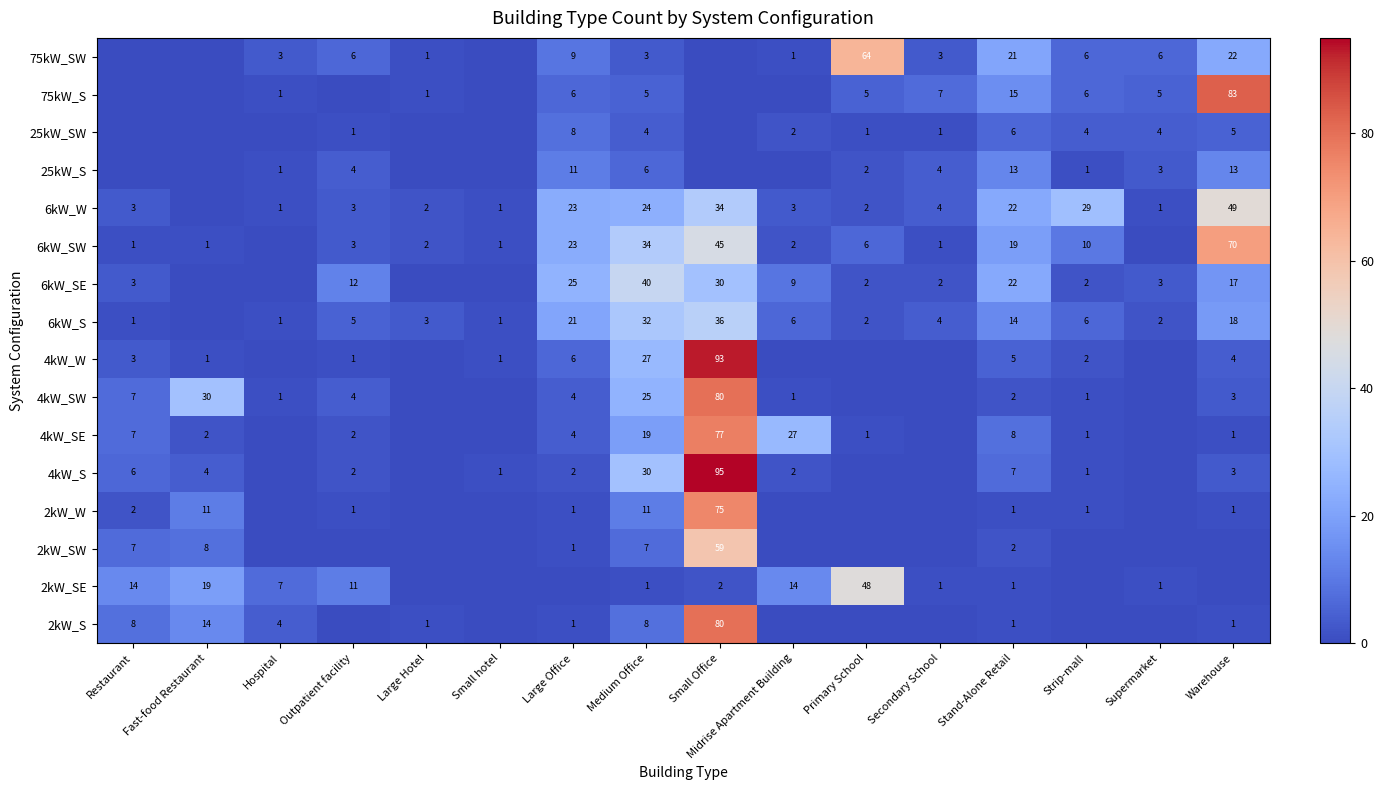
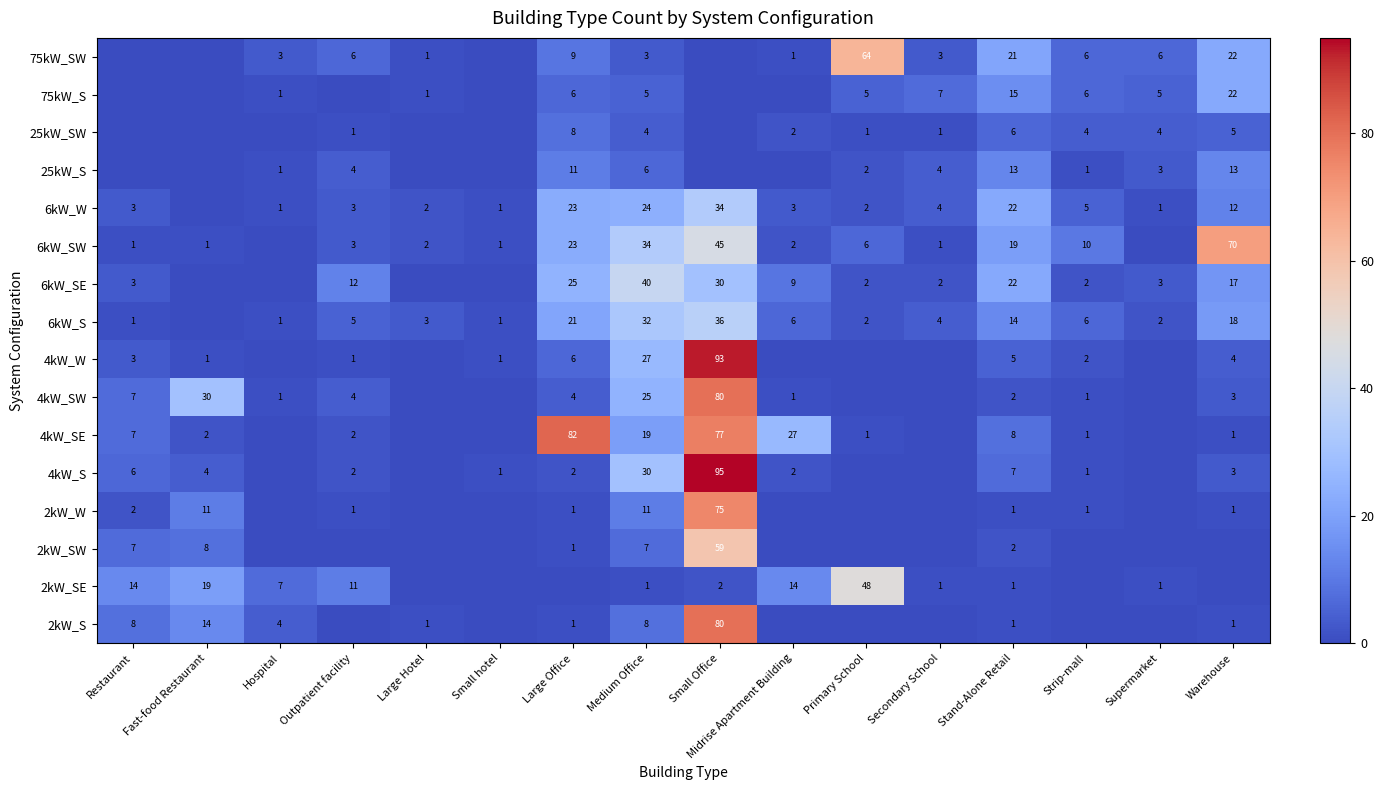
75kW_S, Warehouse: 83 -> 22
6kW_W, Strip-mall: 29 -> 5
6kW_W, Warehouse: 49 -> 12
4kW_SE, Large Office: 4 -> 82
